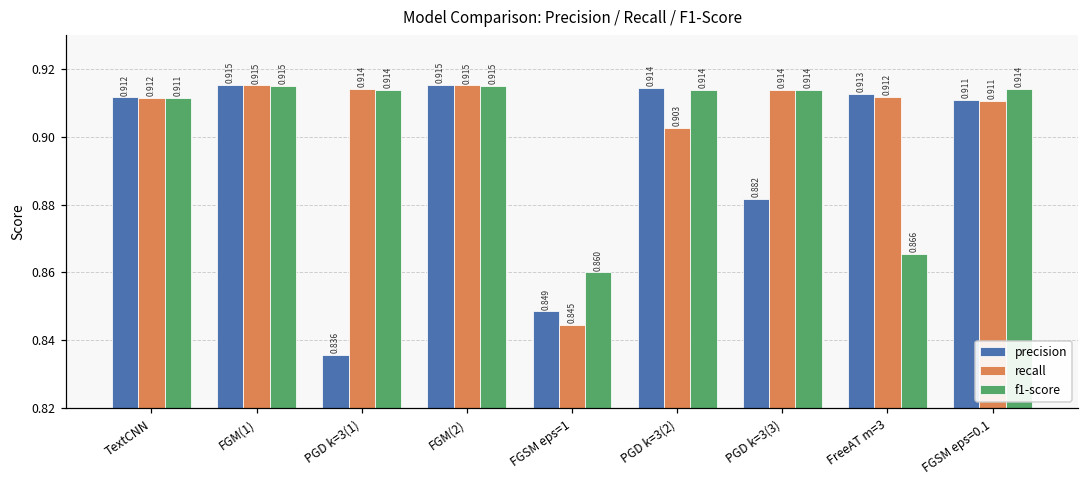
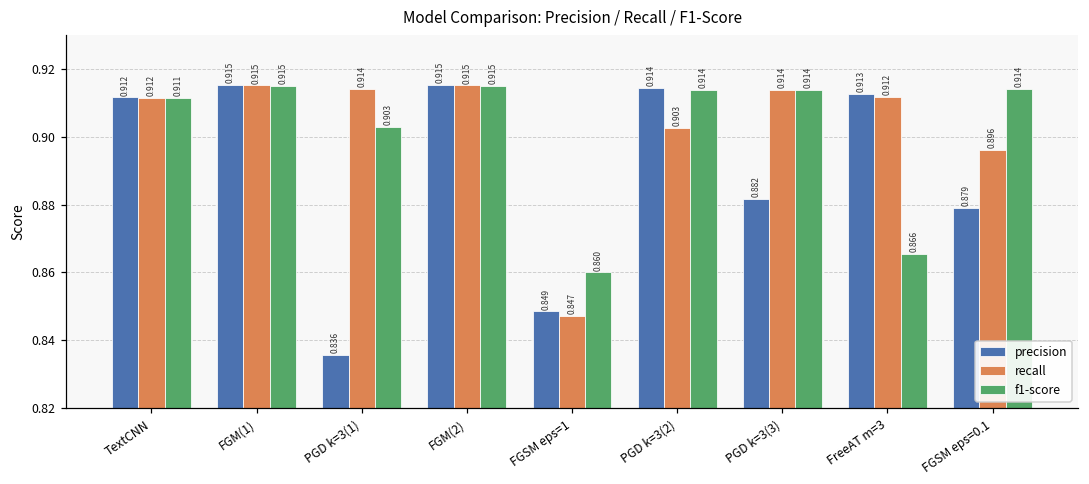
f1-score, PGD k=3(1): 0.914 -> 0.903
recall, FGSM eps=1: 0.845 -> 0.847
precision, FGSM eps=0.1: 0.911 -> 0.879
recall, FGSM eps=0.1: 0.911 -> 0.896
